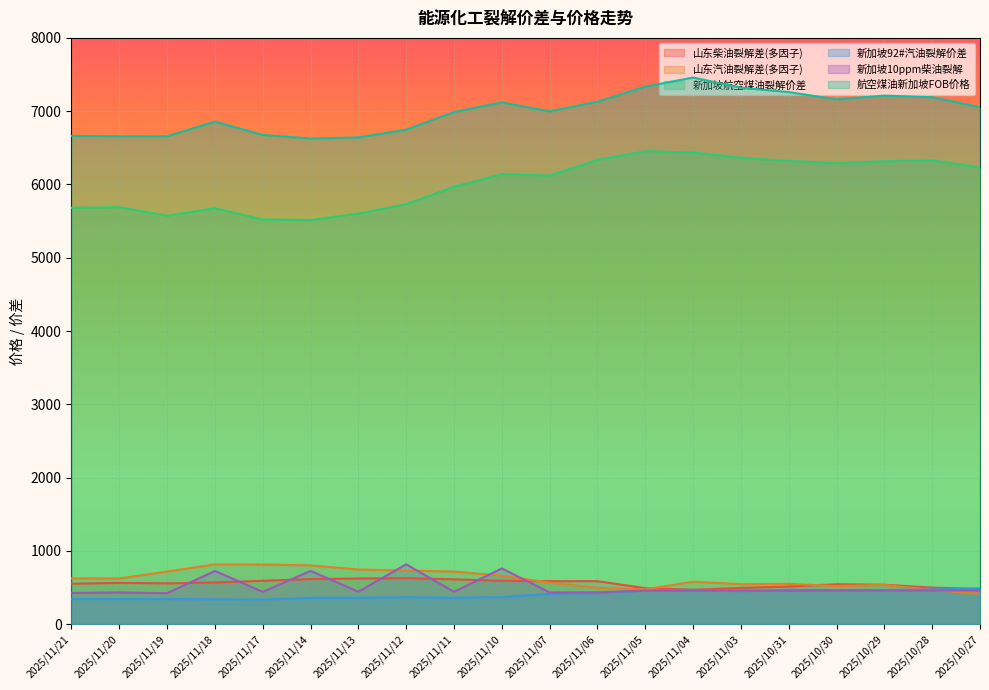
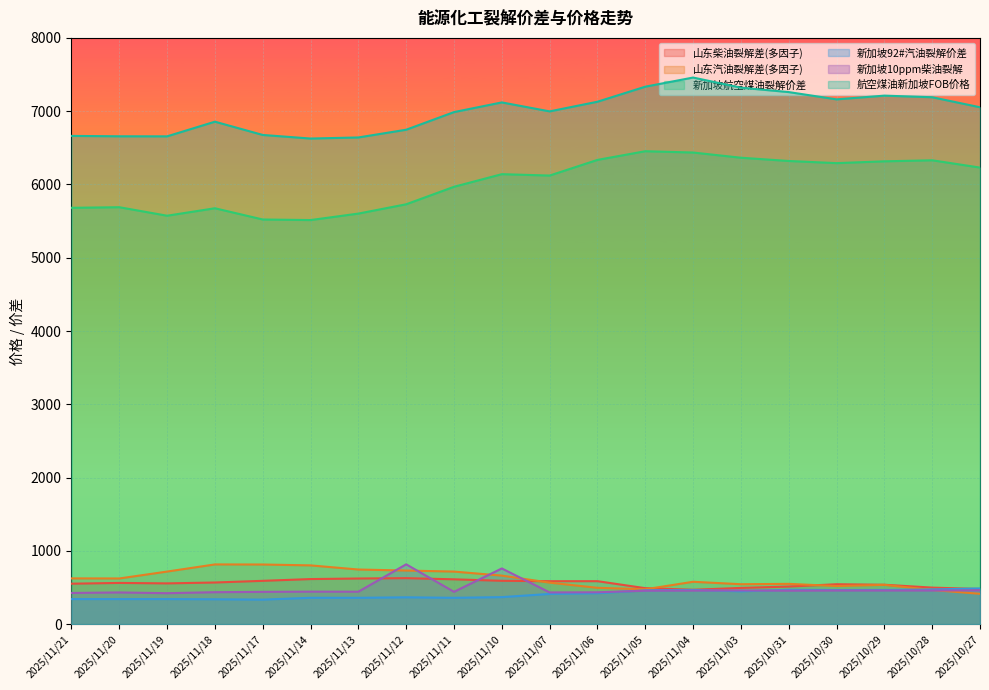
新加坡10ppm柴油裂解, 2025/11/18: 700 -> 400
新加坡10ppm柴油裂解, 2025/11/14: 700 -> 400
